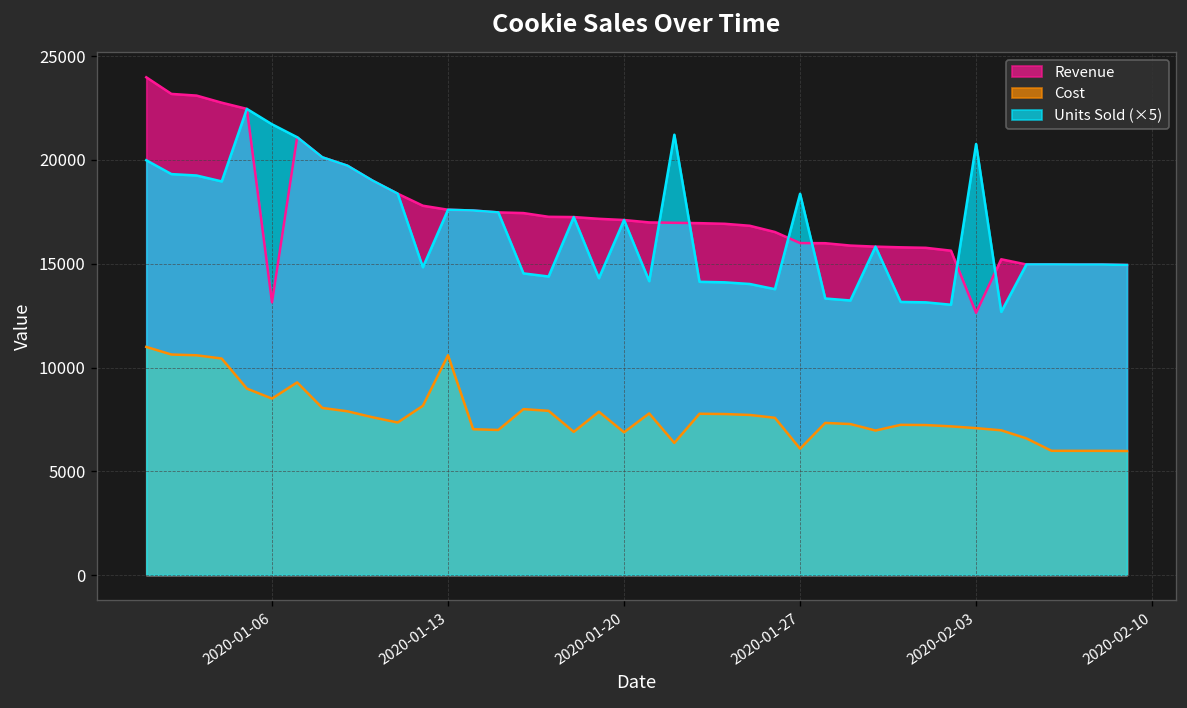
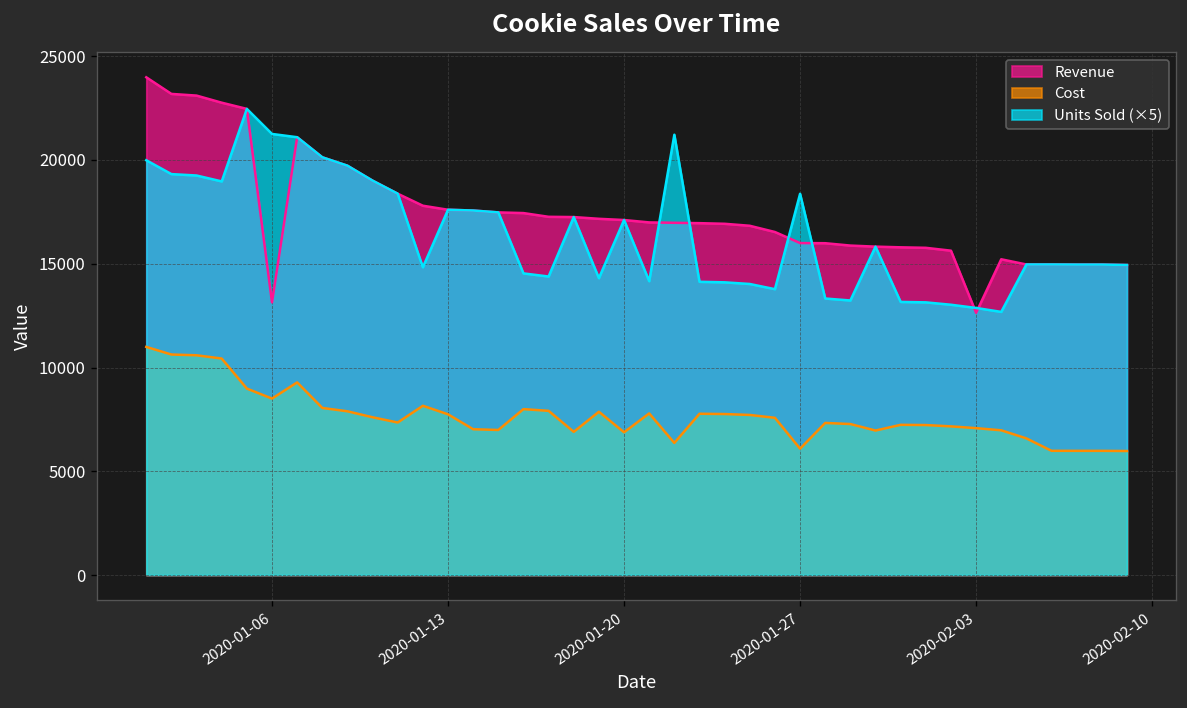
Units Sold (×5), 2020-01-06: 21700 -> 21300
Cost, 2020-01-13: 10600 -> 7700
Units Sold (×5), 2020-02-03: 20800 -> 12900
